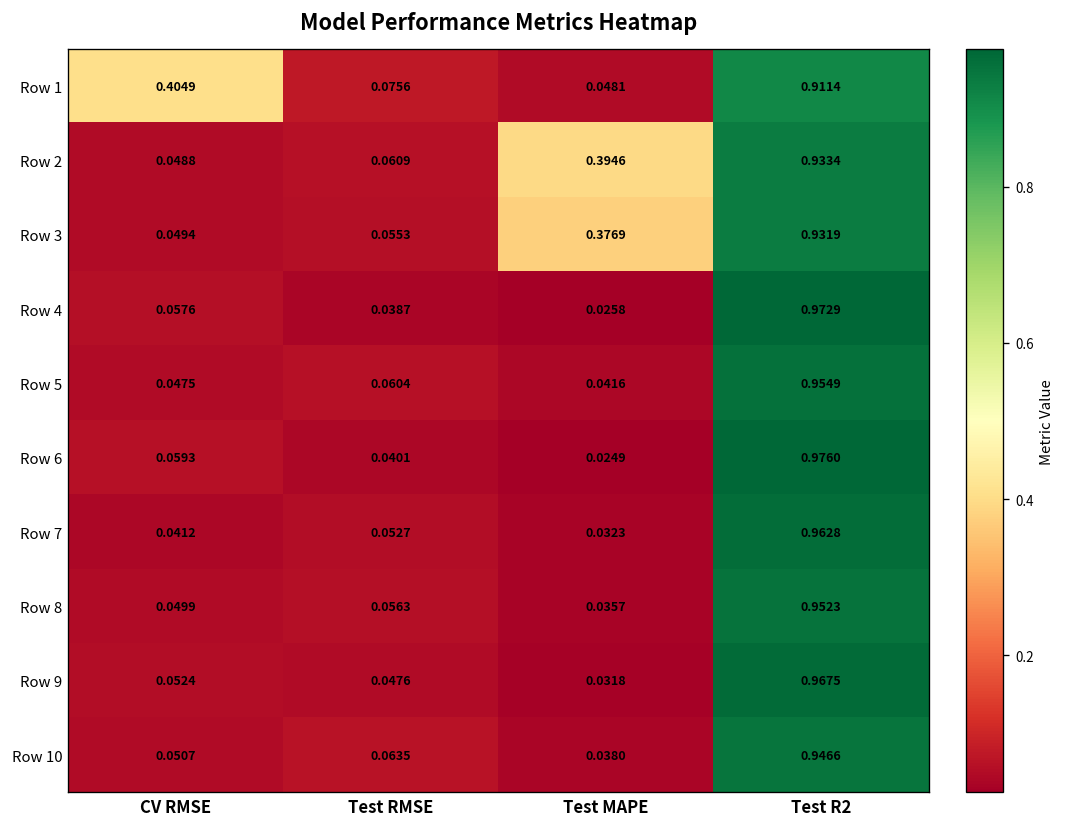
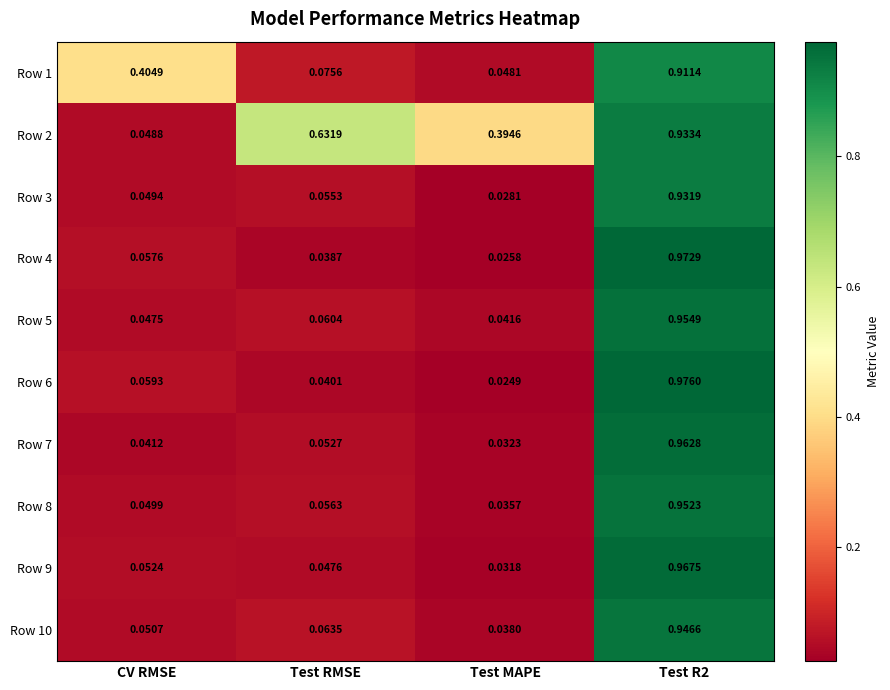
Row 2, Test RMSE: 0.0609 -> 0.6319
Row 3, Test MAPE: 0.3769 -> 0.0281
